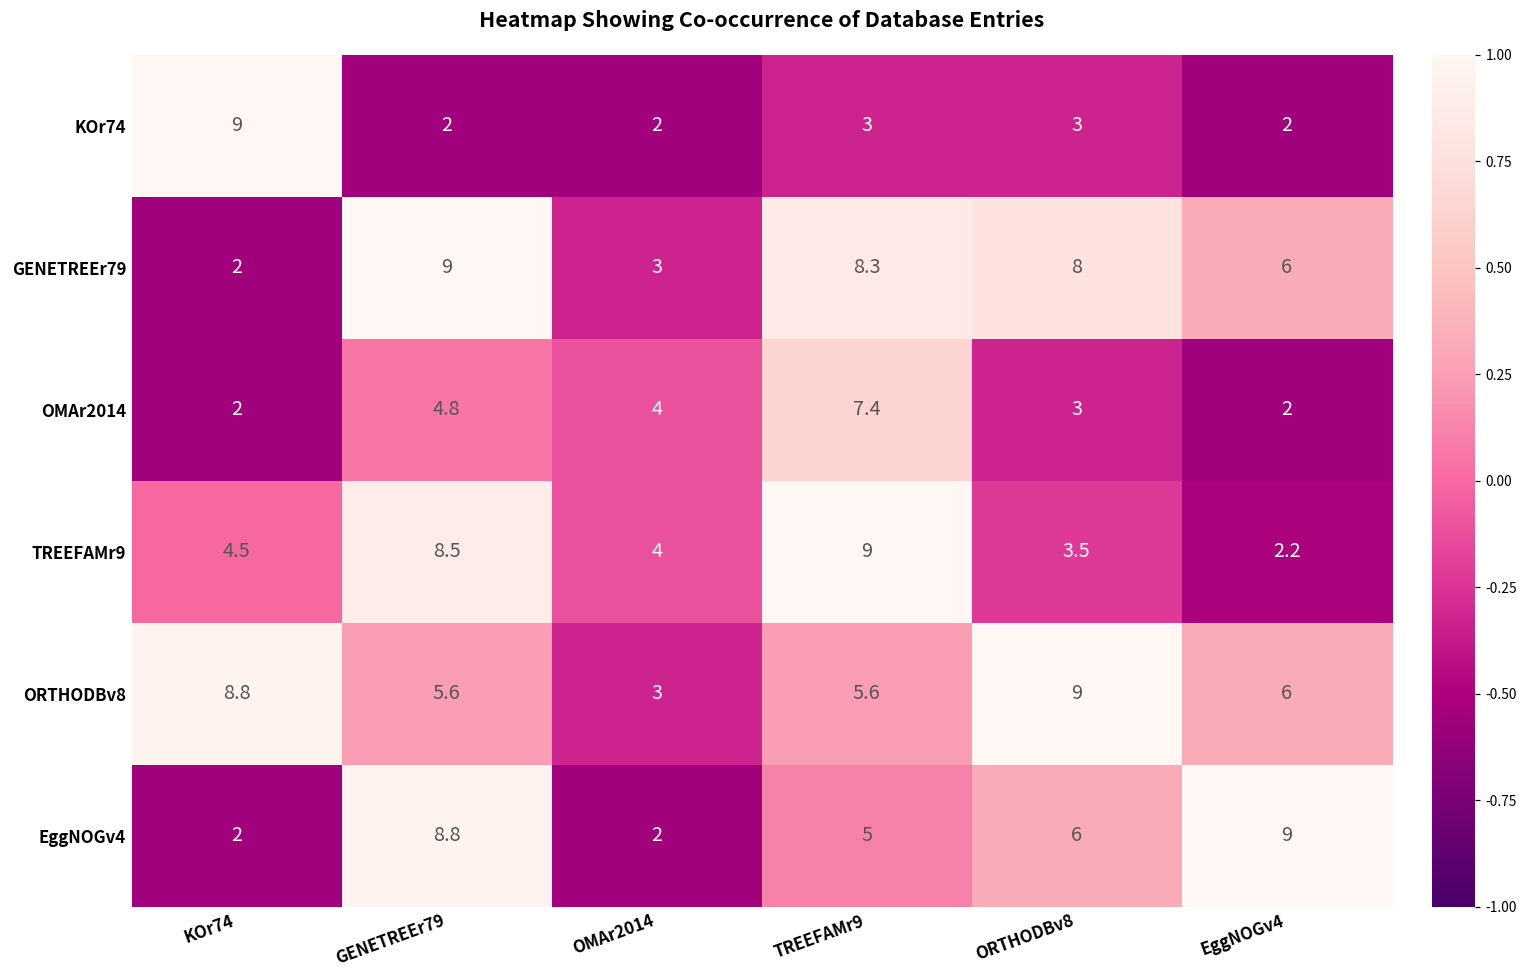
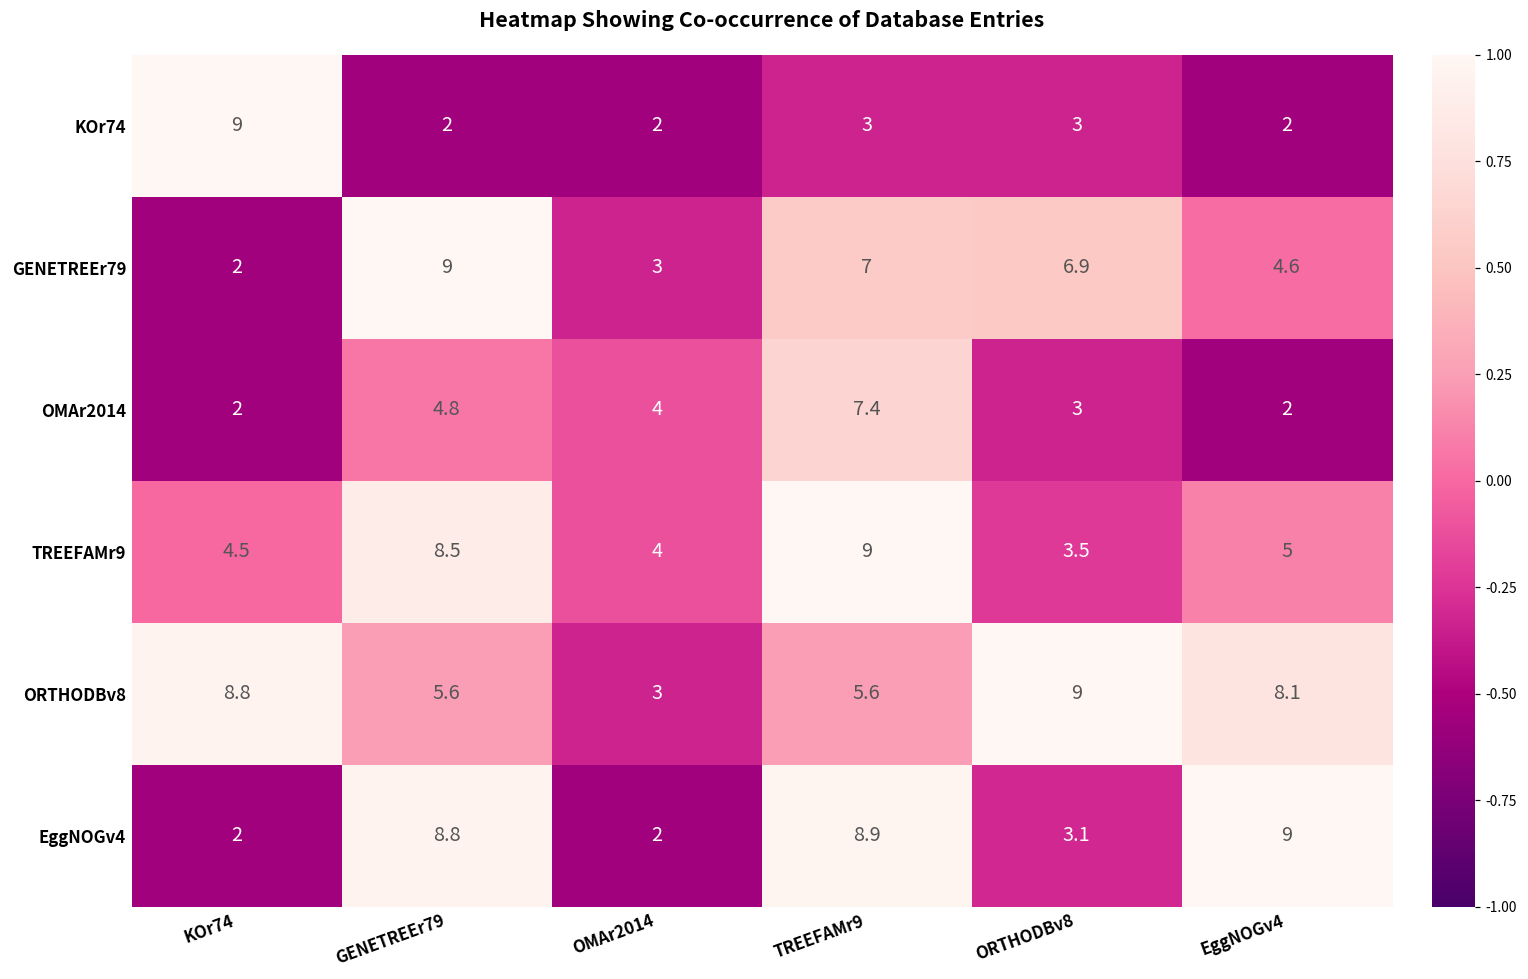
GENETREEr79, TREEFAMr9: 8.3 -> 7
GENETREEr79, ORTHODBv8: 8 -> 6.9
GENETREEr79, EggNOGv4: 6 -> 4.6
TREEFAMr9, EggNOGv4: 2.2 -> 5
ORTHODBv8, EggNOGv4: 6 -> 8.1
EggNOGv4, TREEFAMr9: 5 -> 8.9
EggNOGv4, ORTHODBv8: 6 -> 3.1
